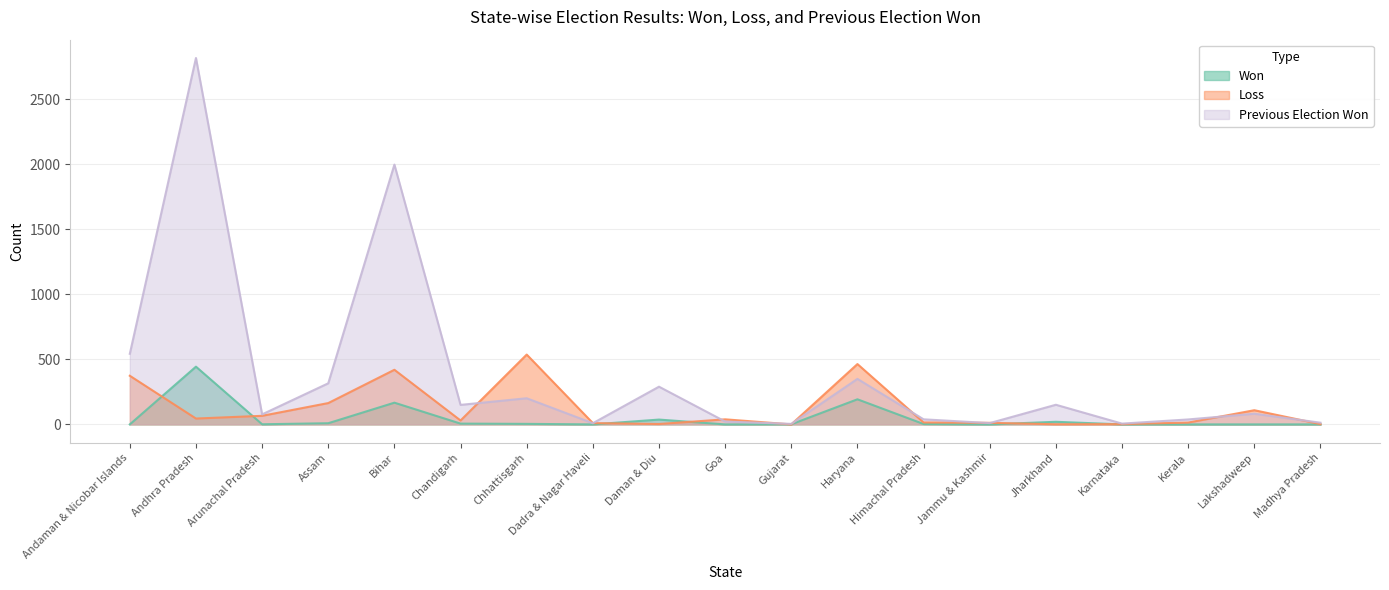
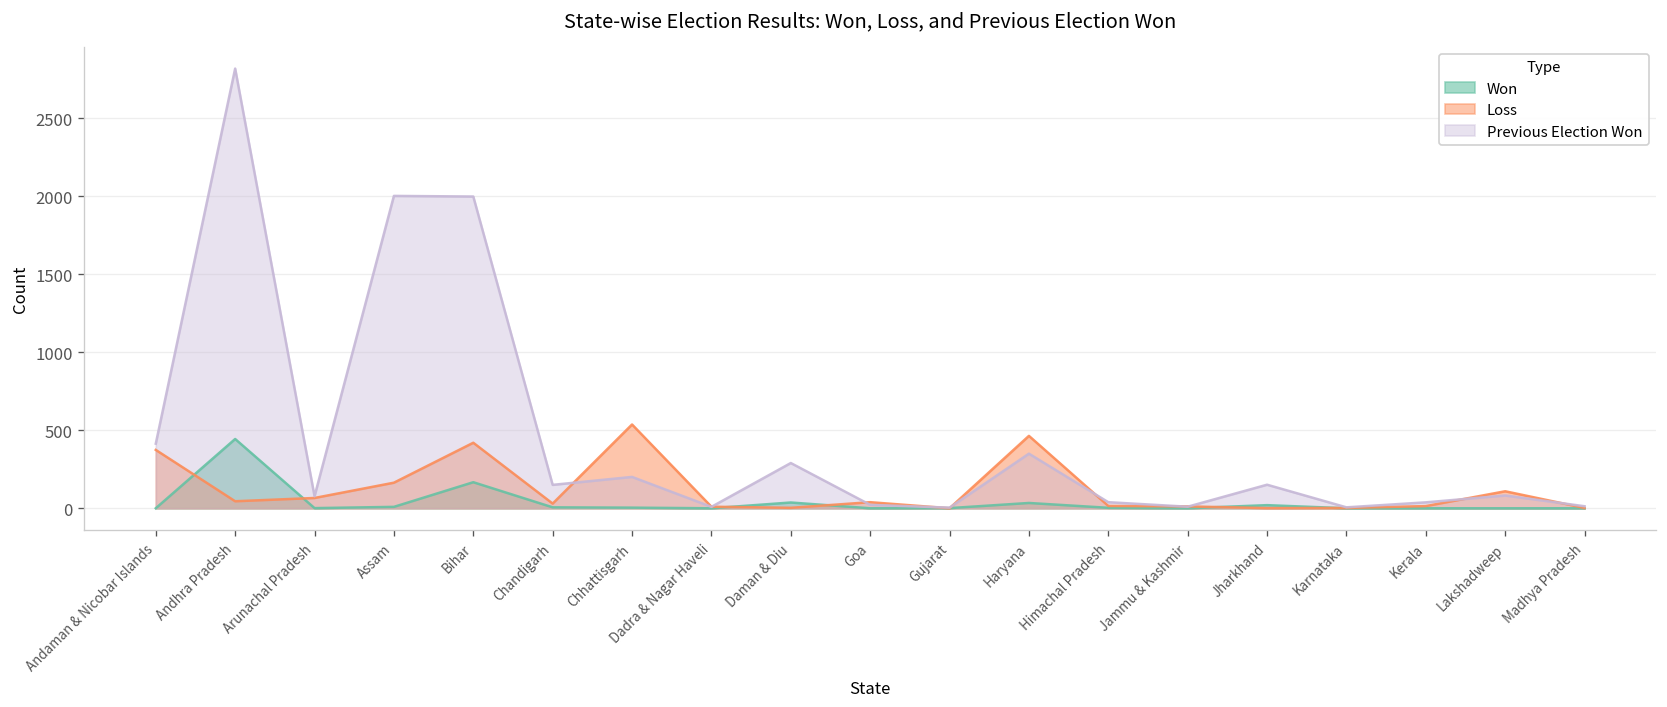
Previous Election Won, Andaman & Nicobar Islands: 540 -> 410
Previous Election Won, Assam: 320 -> 2000
Won, Haryana: 190 -> 30
